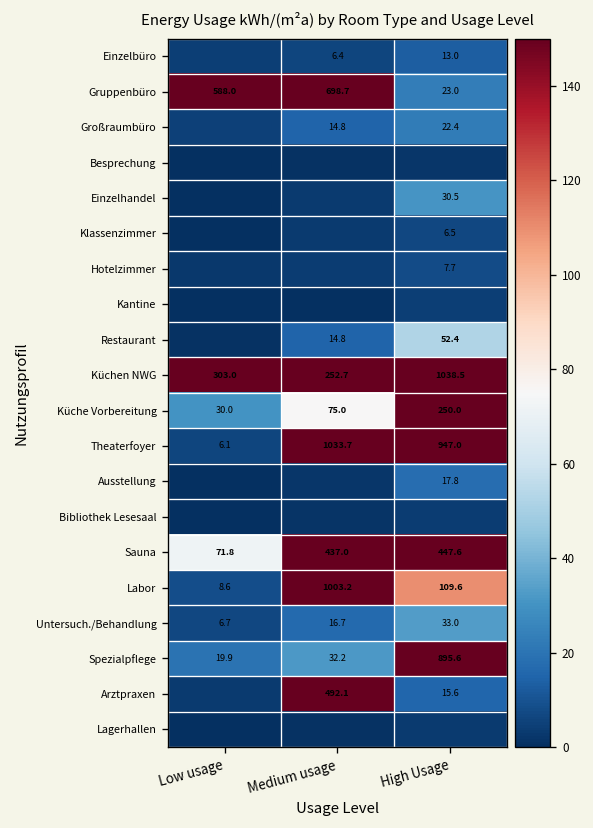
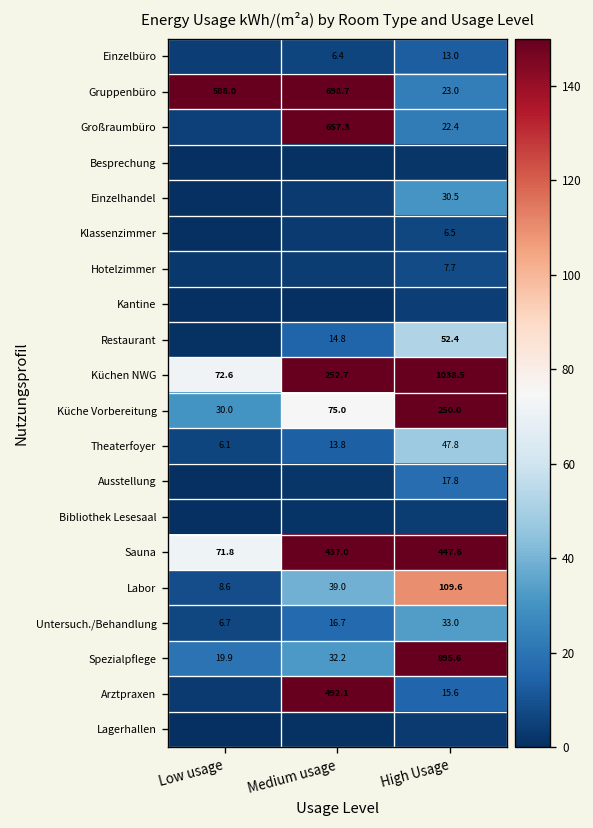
Großraumbüro, Medium usage: 14.8 -> 657.3
Küchen NWG, Low usage: 303.0 -> 72.6
Theaterfoyer, Medium usage: 1033.7 -> 13.8
Theaterfoyer, High Usage: 947.0 -> 47.8
Labor, Medium usage: 1003.2 -> 39.0
